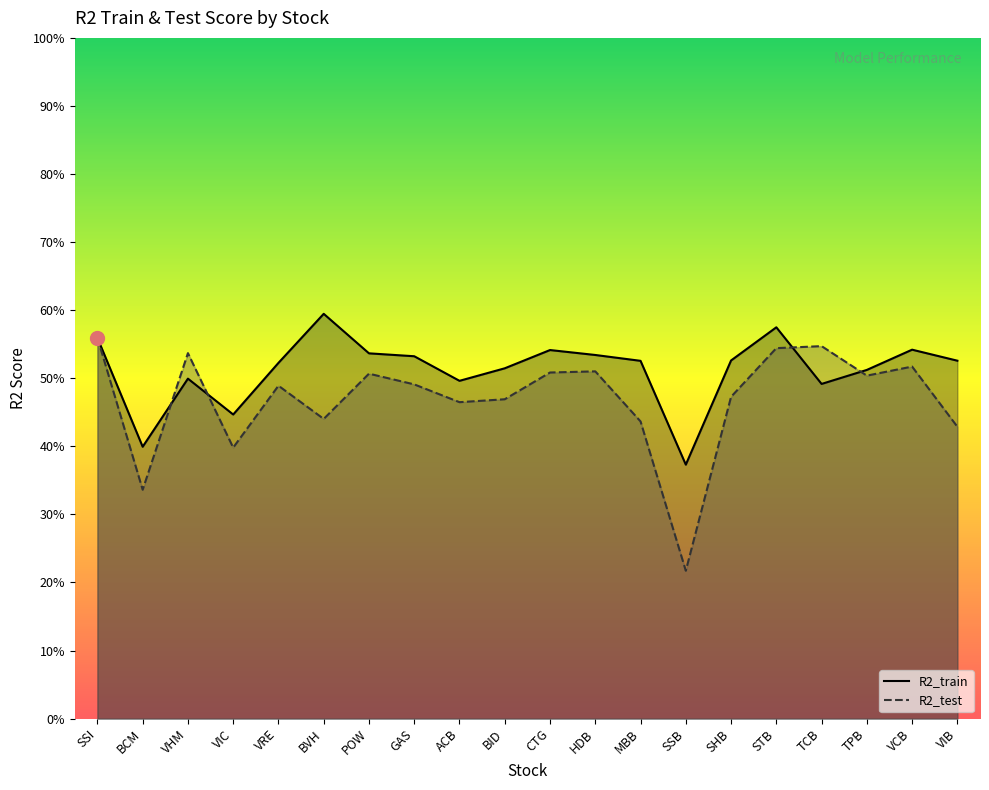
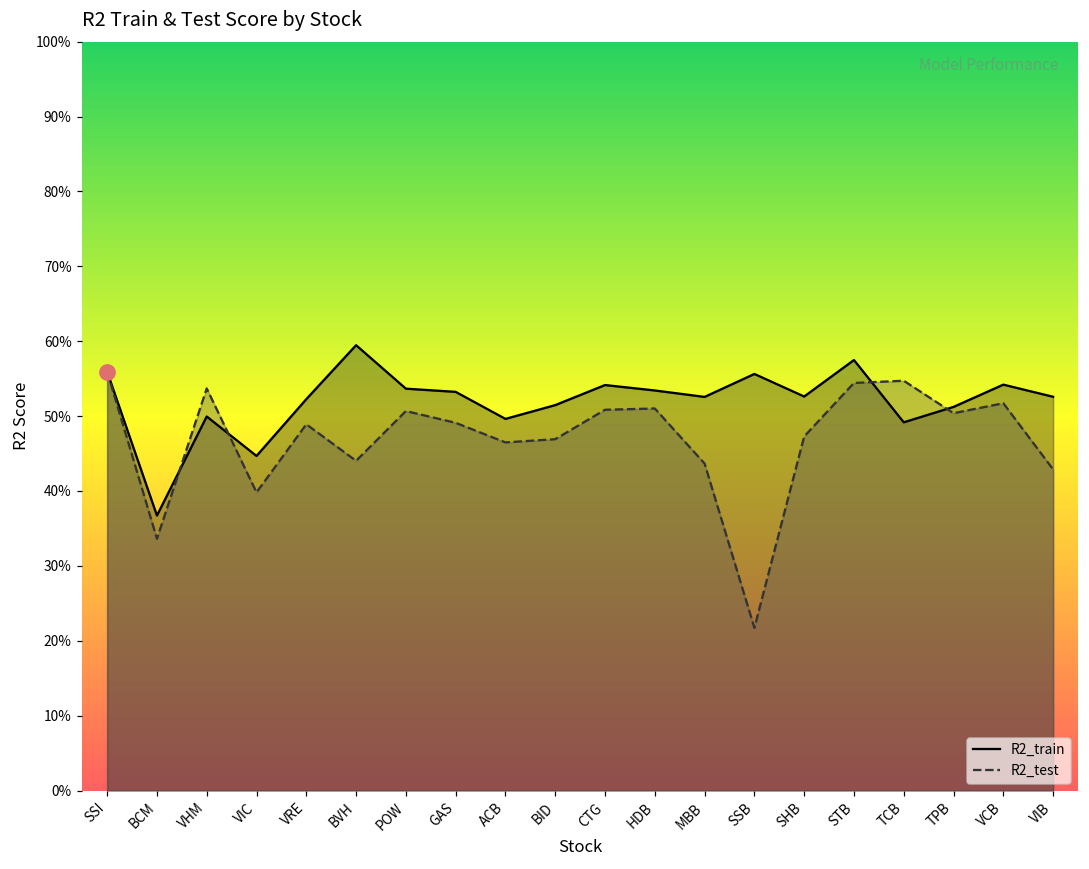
R2_train, BCM: 40% -> 37%
R2_train, SSB: 37% -> 56%
